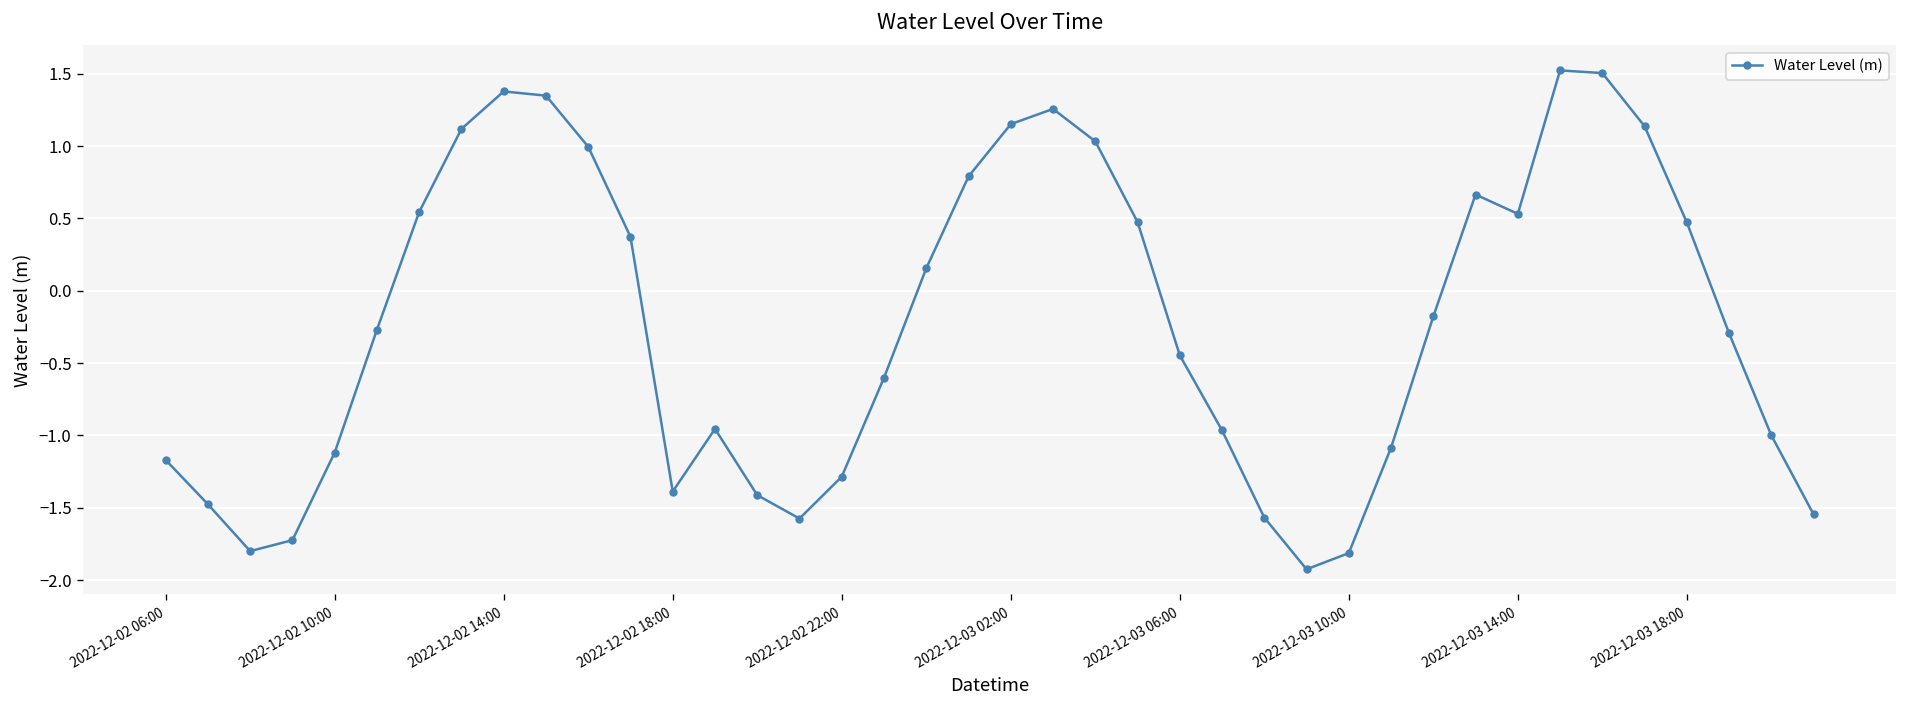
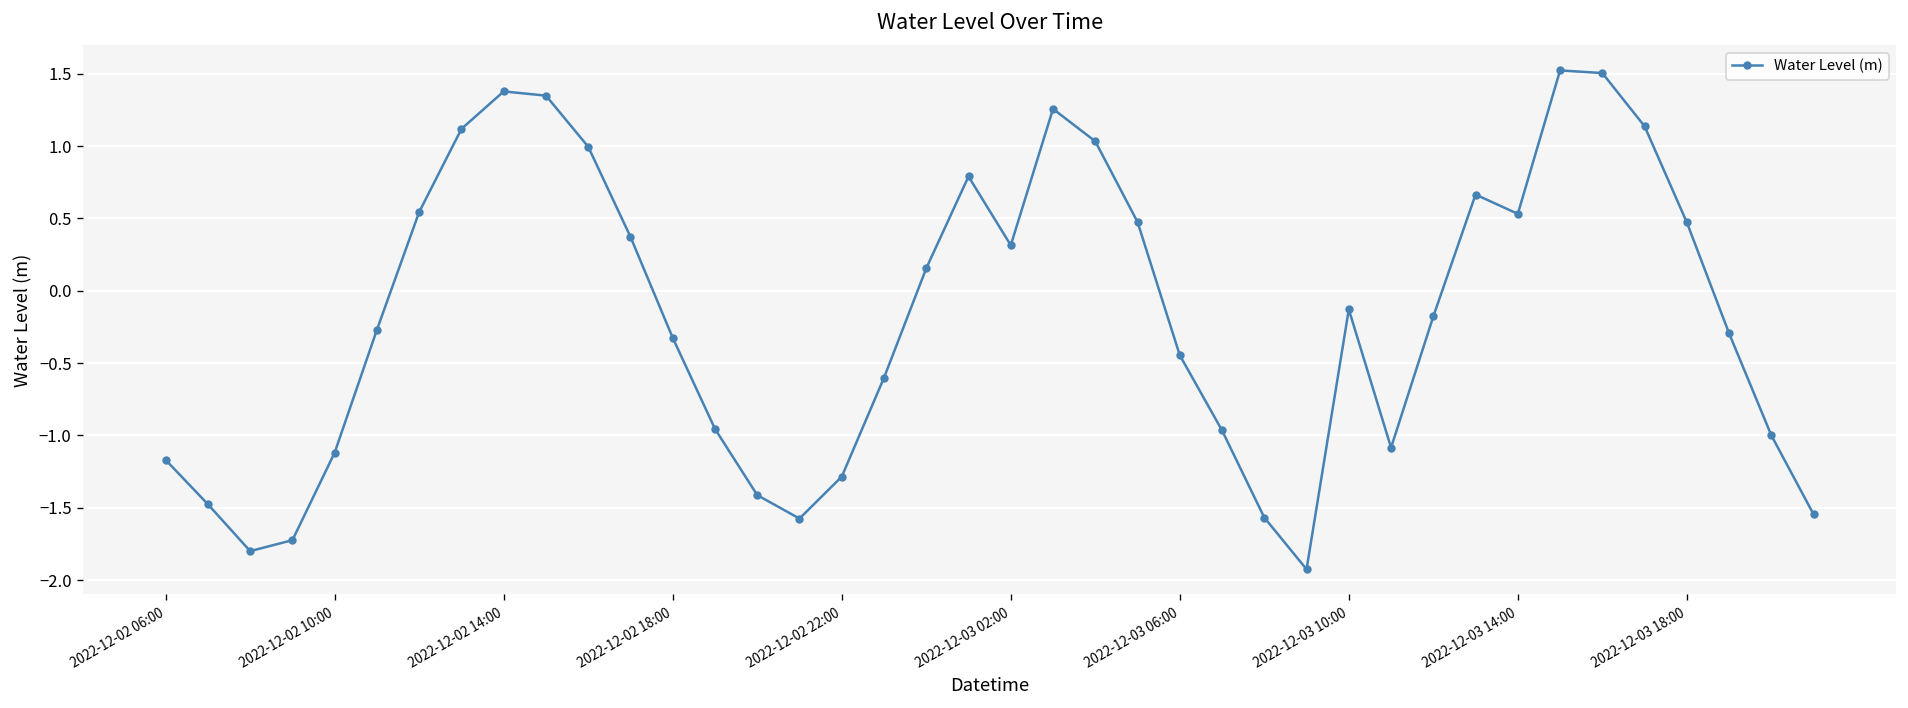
2022-12-02 18:00: -1.39 -> -0.33
2022-12-03 02:00: 1.15 -> 0.31
2022-12-03 10:00: -1.81 -> -0.13
